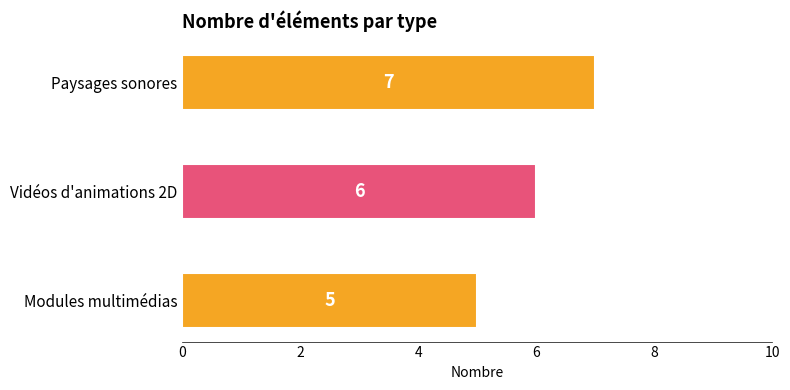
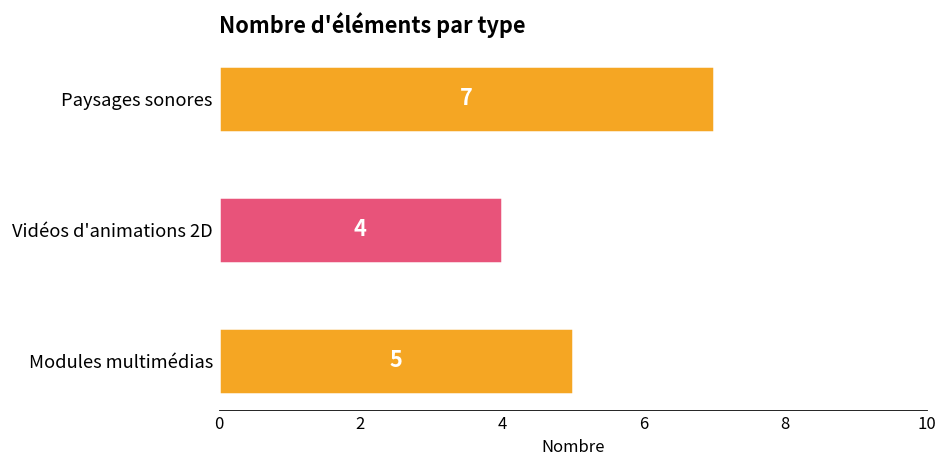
Vidéos d'animations 2D: 6 -> 4
